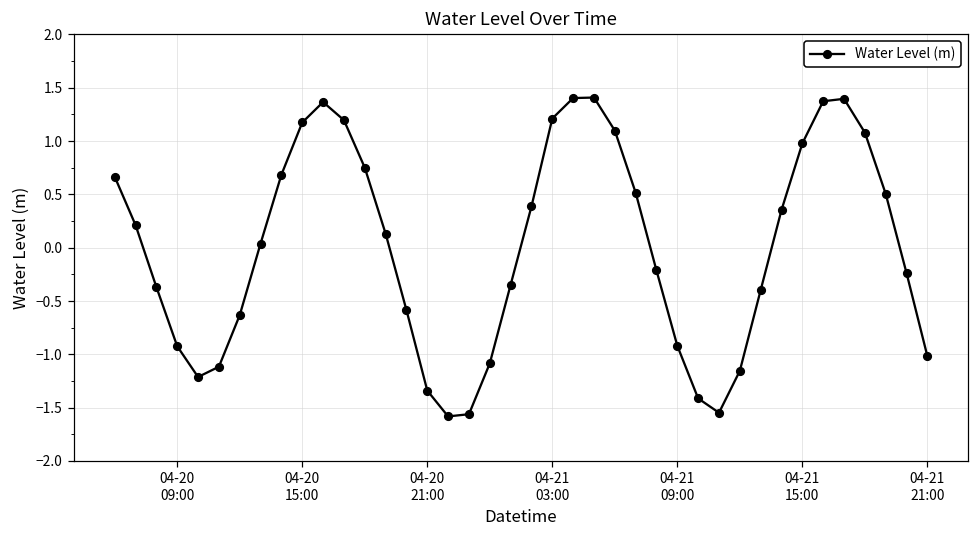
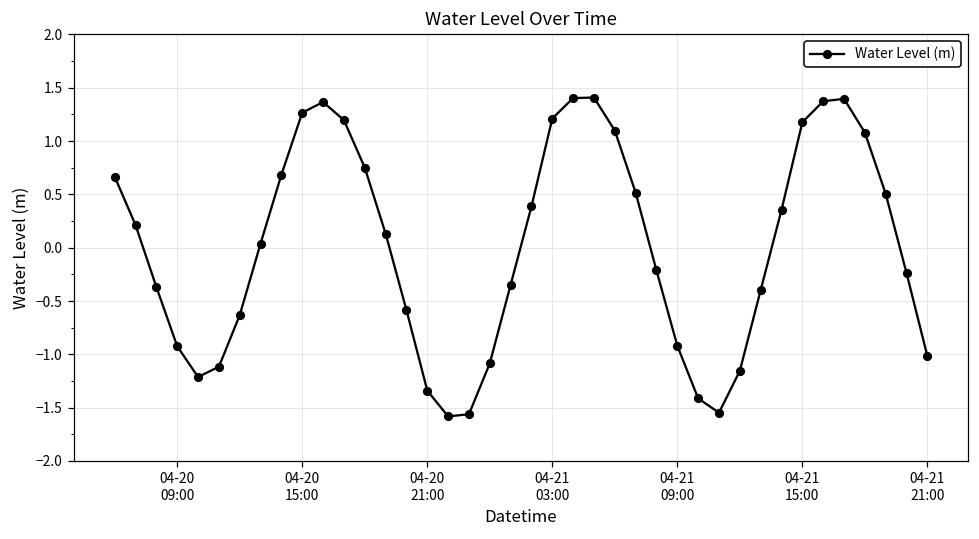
04-20 15:00: 1.2 -> 1.3
04-21 15:00: 1.0 -> 1.2
